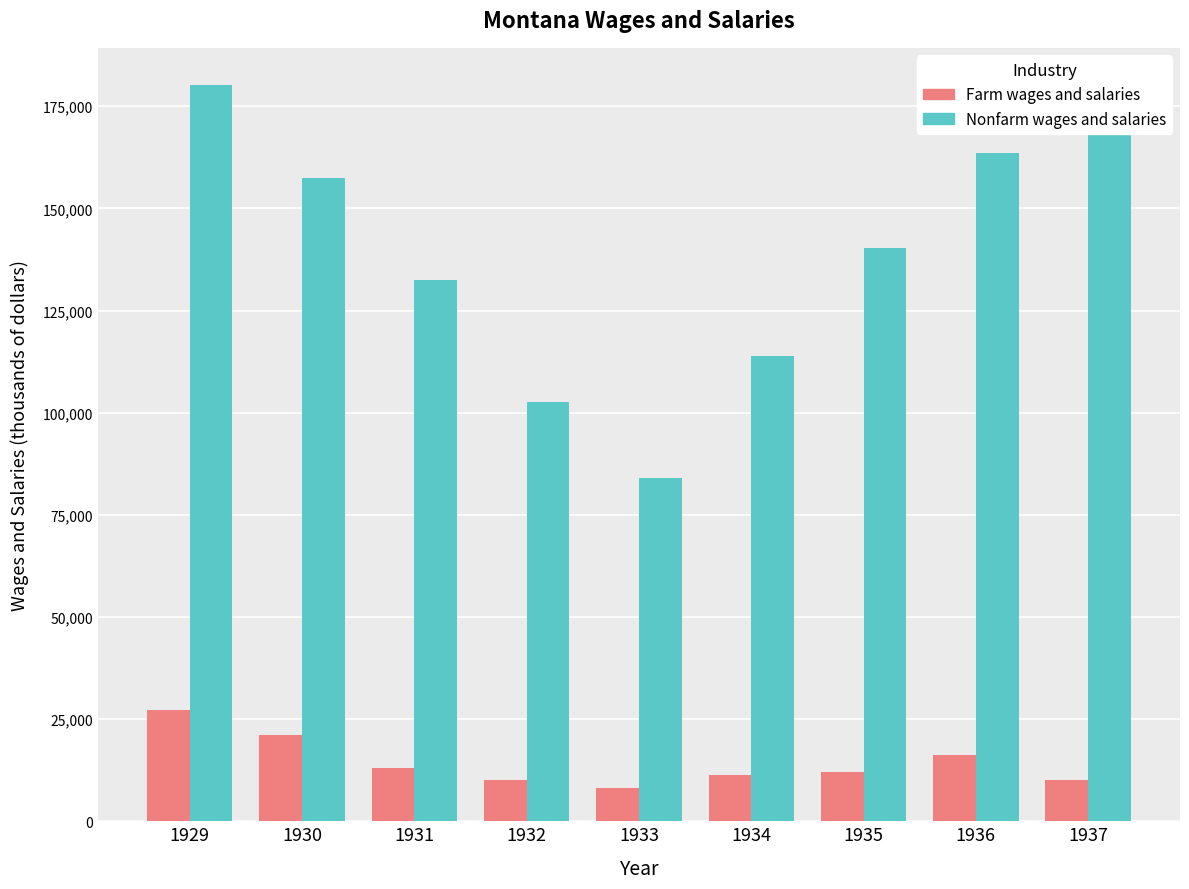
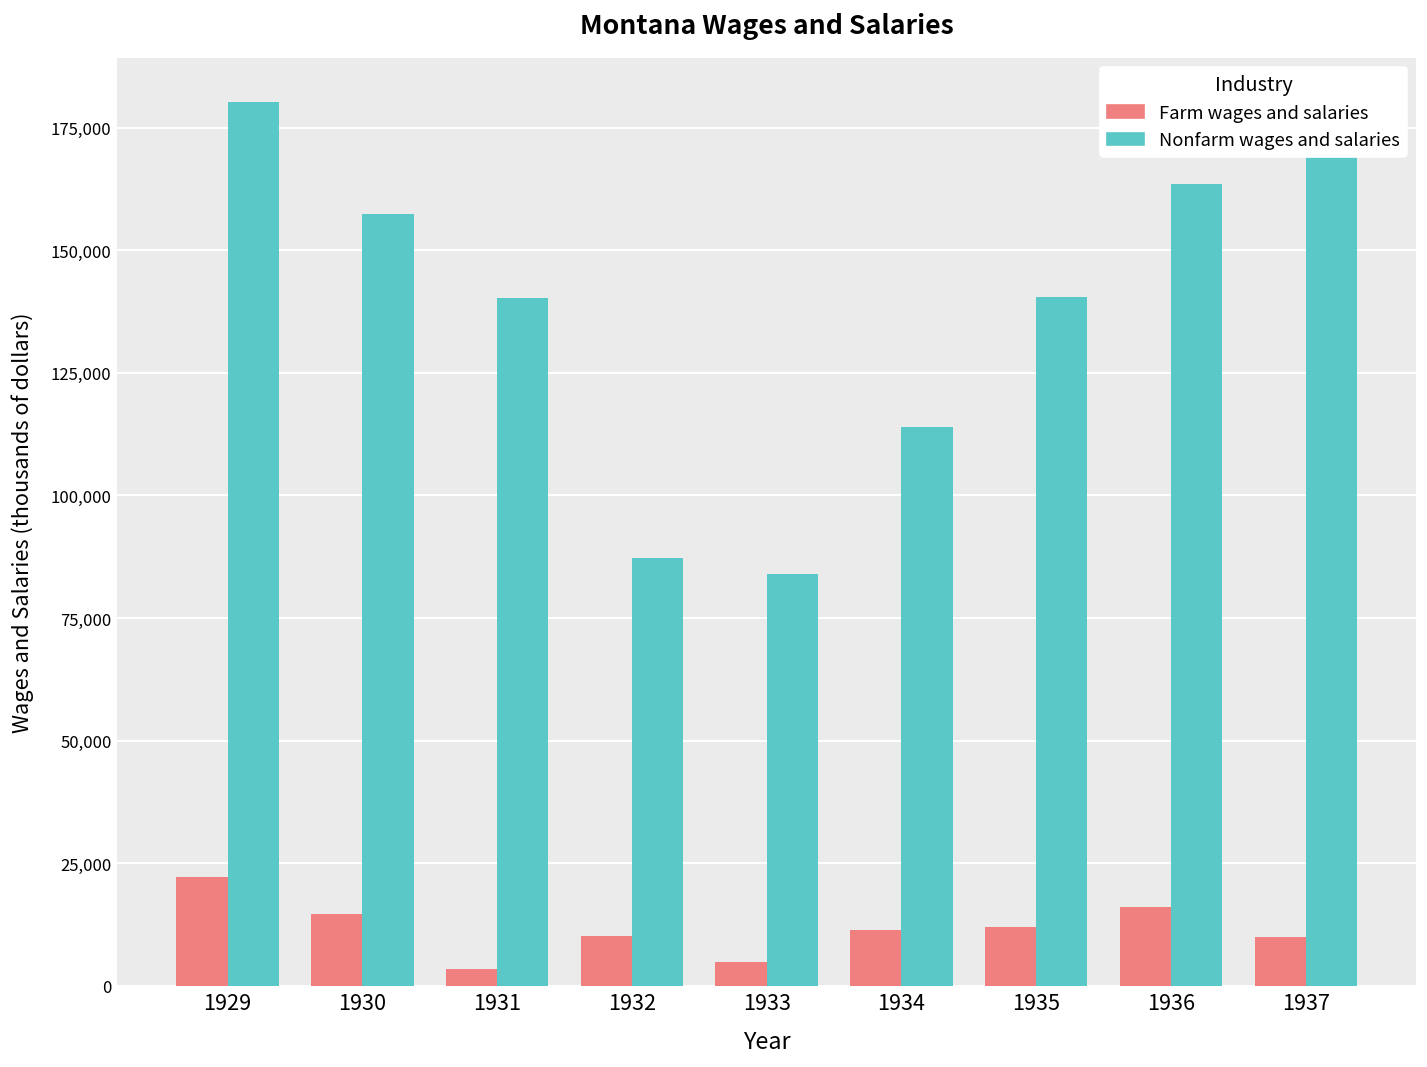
Farm wages and salaries, 1929: 27,000 -> 22,000
Farm wages and salaries, 1930: 21,000 -> 15,000
Farm wages and salaries, 1931: 13,000 -> 3,000
Nonfarm wages and salaries, 1931: 132,000 -> 140,000
Nonfarm wages and salaries, 1932: 103,000 -> 87,000
Farm wages and salaries, 1933: 8,000 -> 5,000
